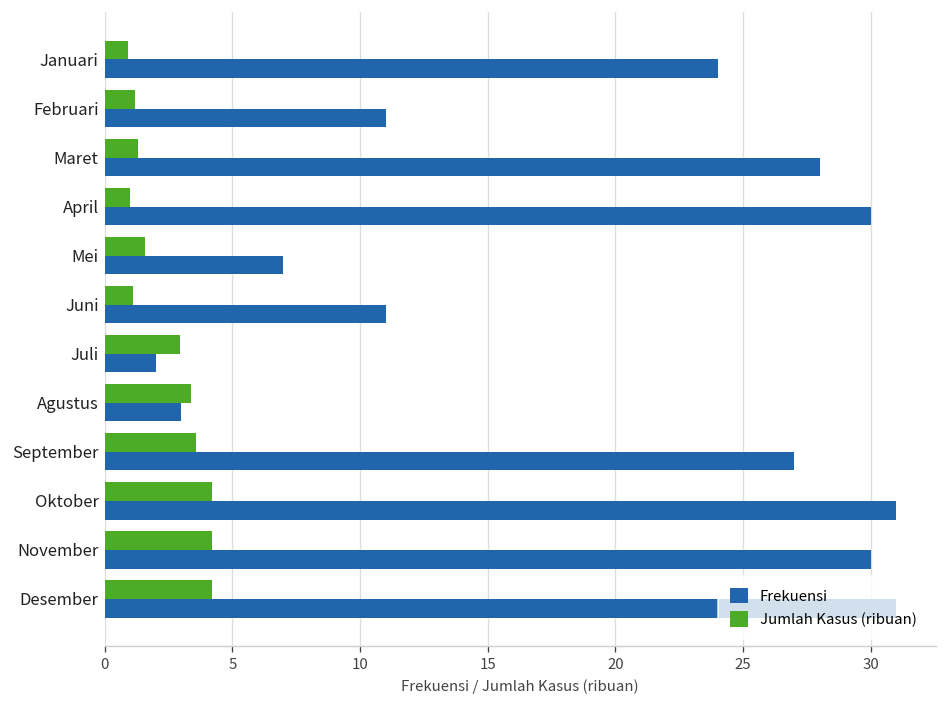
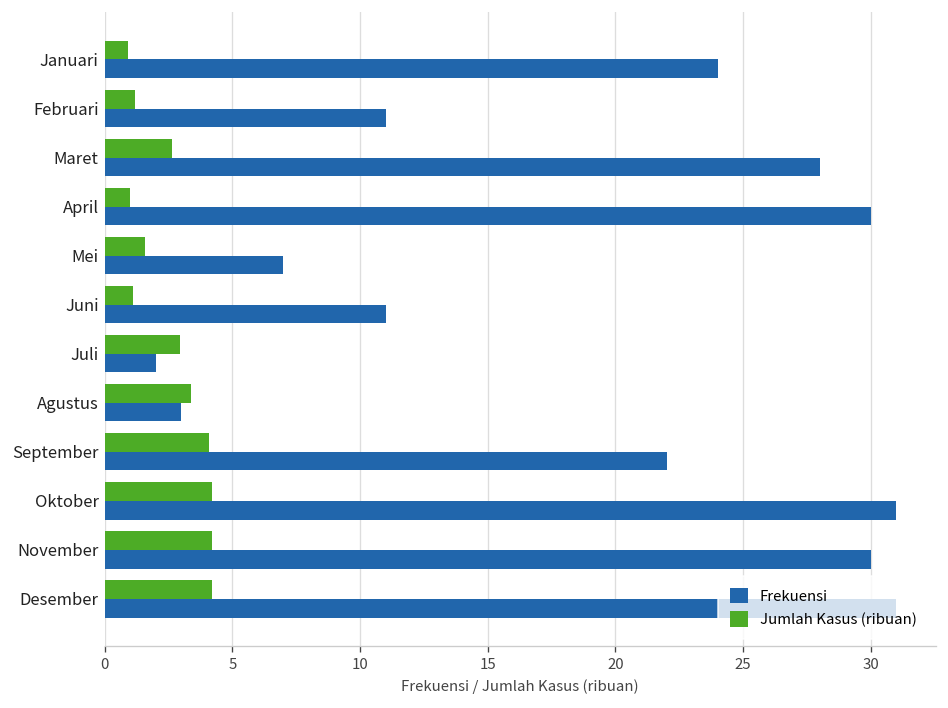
Jumlah Kasus (ribuan), Maret: 1.3 -> 2.6
Jumlah Kasus (ribuan), September: 3.6 -> 4.1
Frekuensi, September: 27 -> 22
